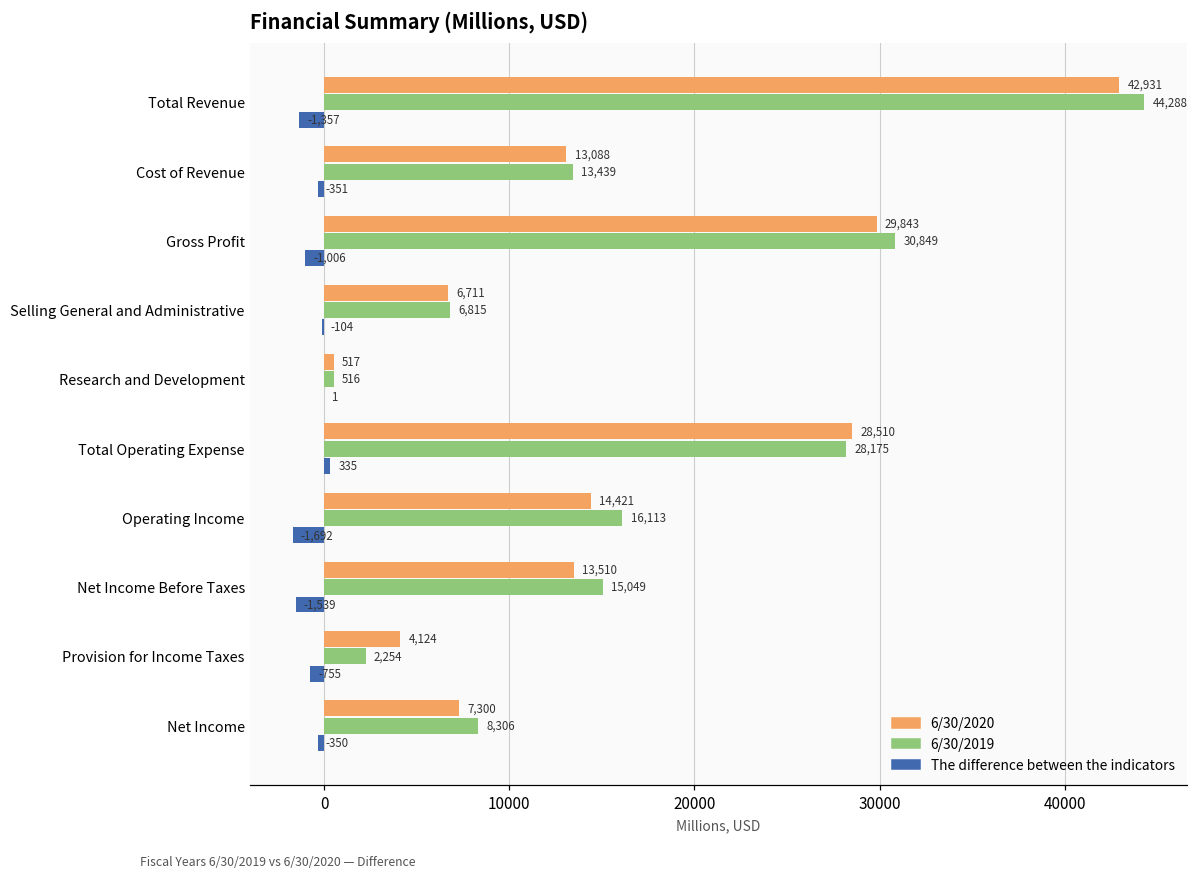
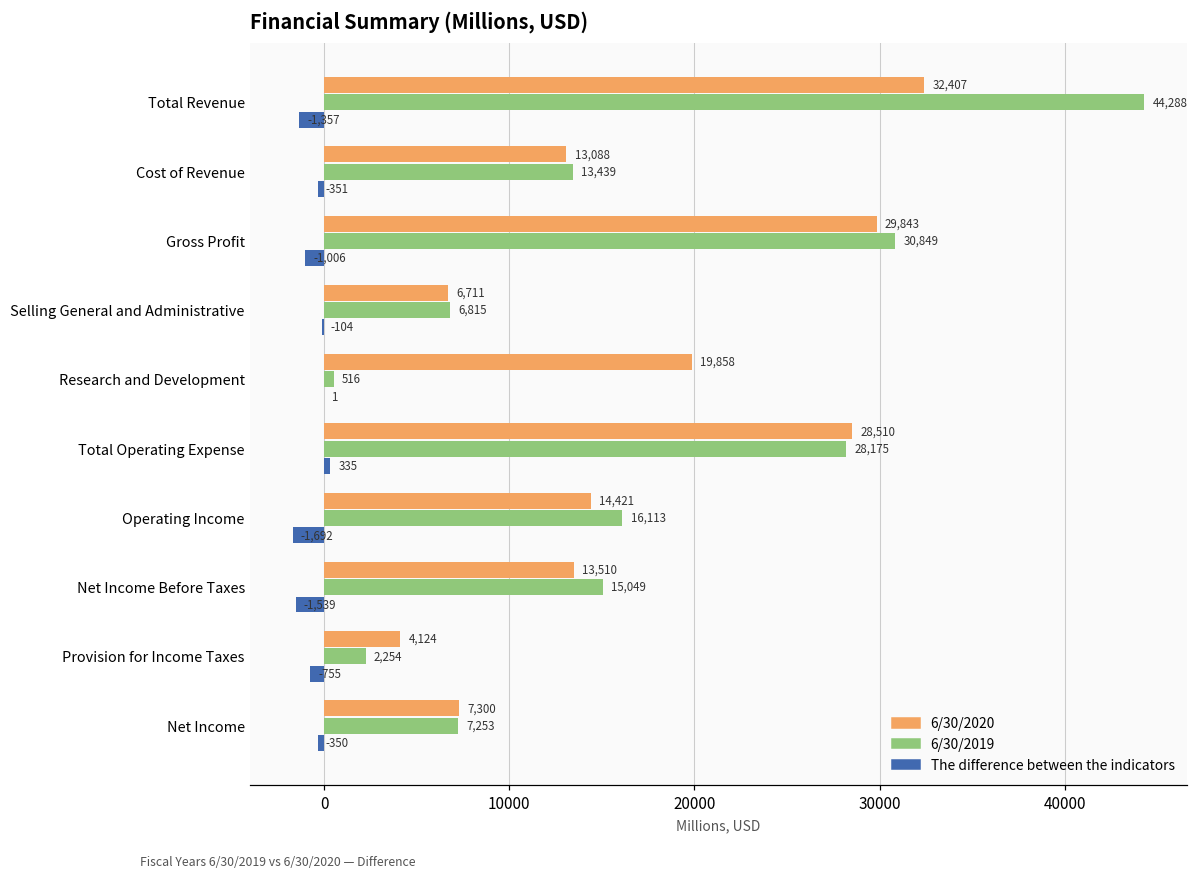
6/30/2020, Total Revenue: 42,931 -> 32,407
6/30/2020, Research and Development: 517 -> 19,858
6/30/2019, Net Income: 8,306 -> 7,253
